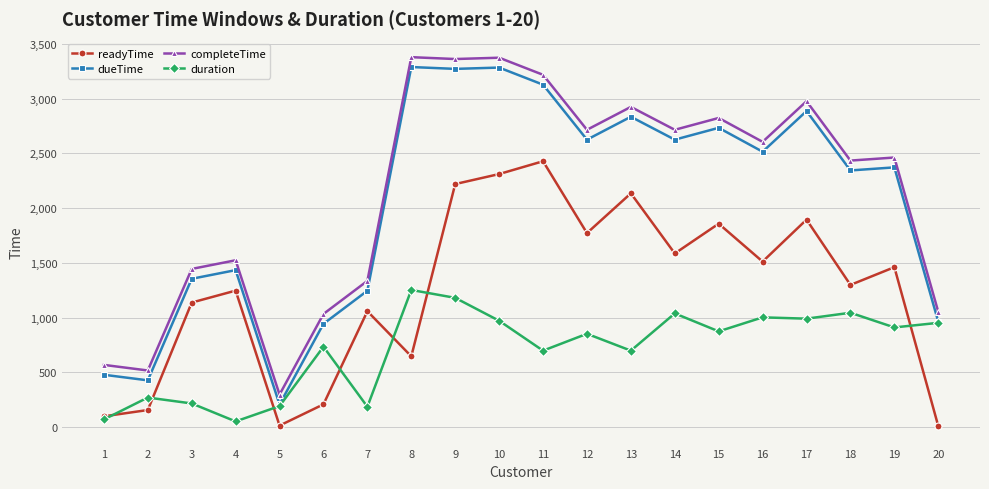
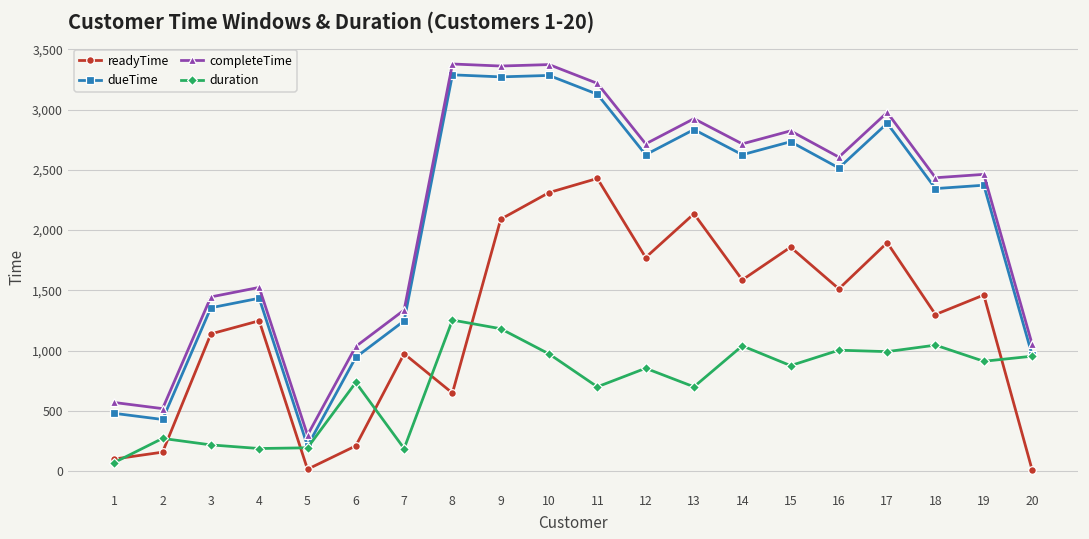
duration, 4: 50 -> 190
readyTime, 7: 1,060 -> 970
readyTime, 9: 2,220 -> 2,090
